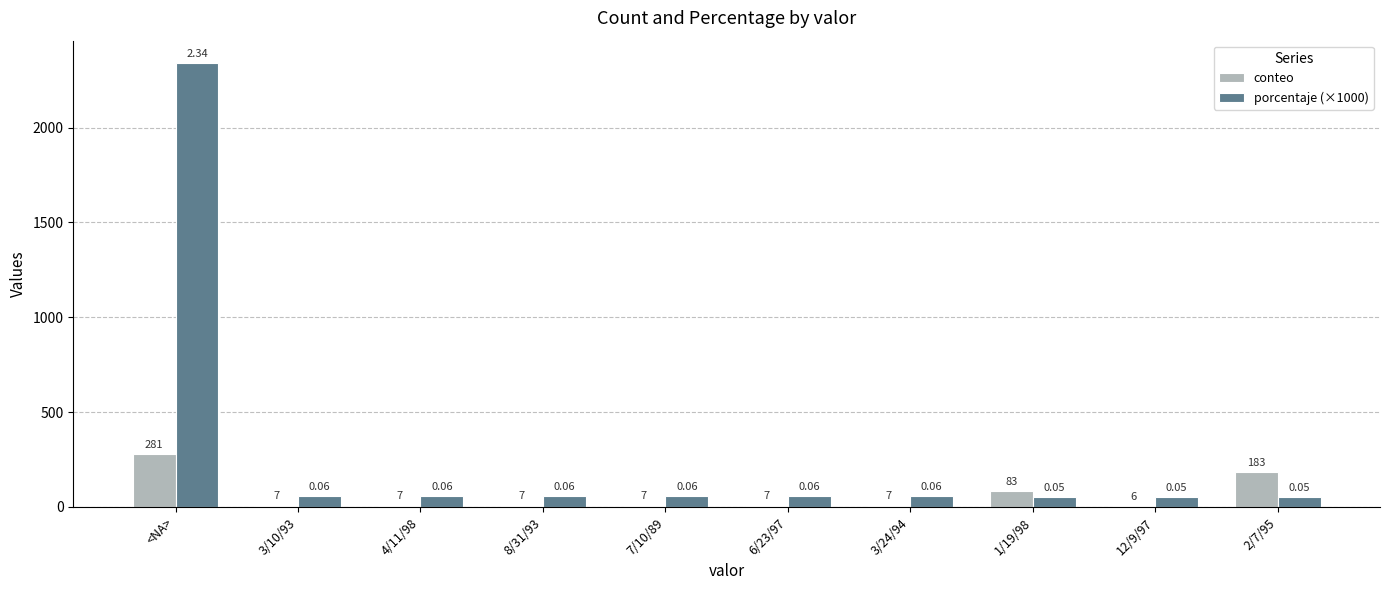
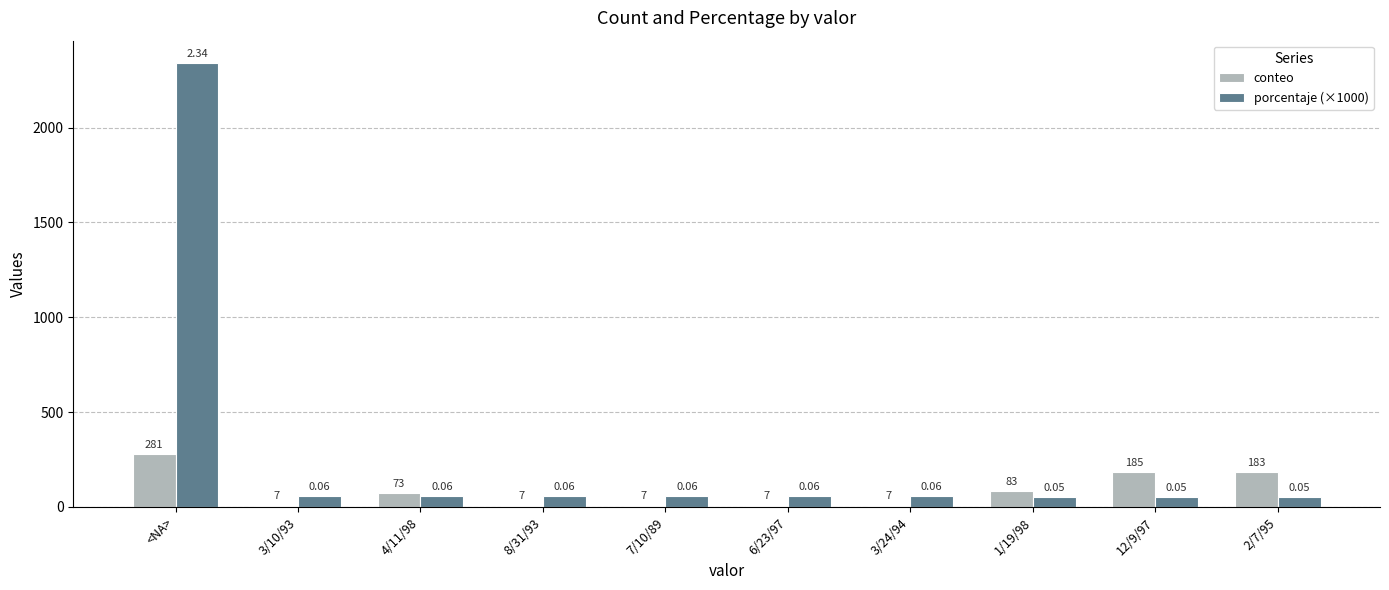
conteo, 4/11/98: 7 -> 73
conteo, 12/9/97: 6 -> 185
